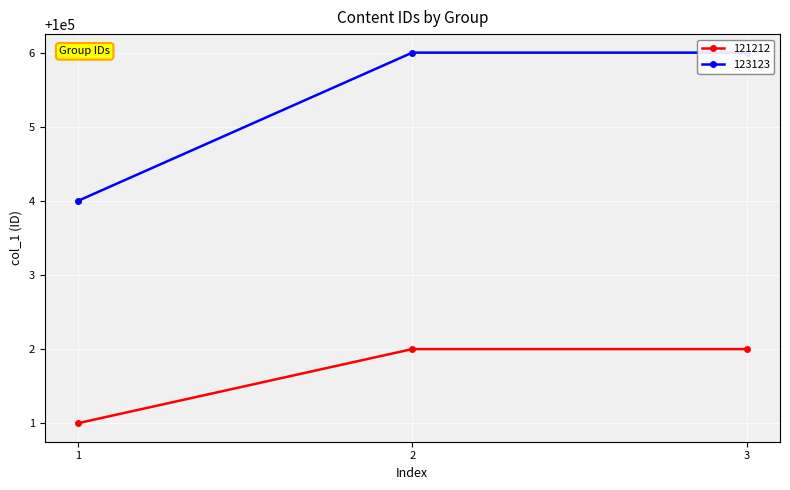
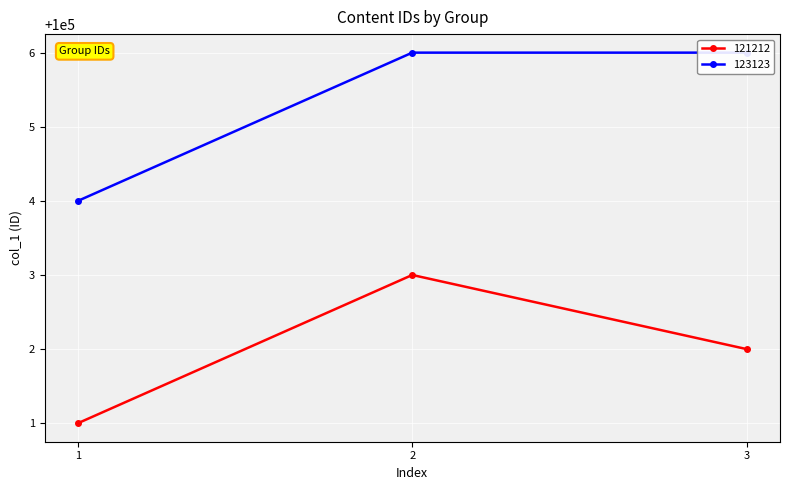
121212, 2: 100002 -> 100003
